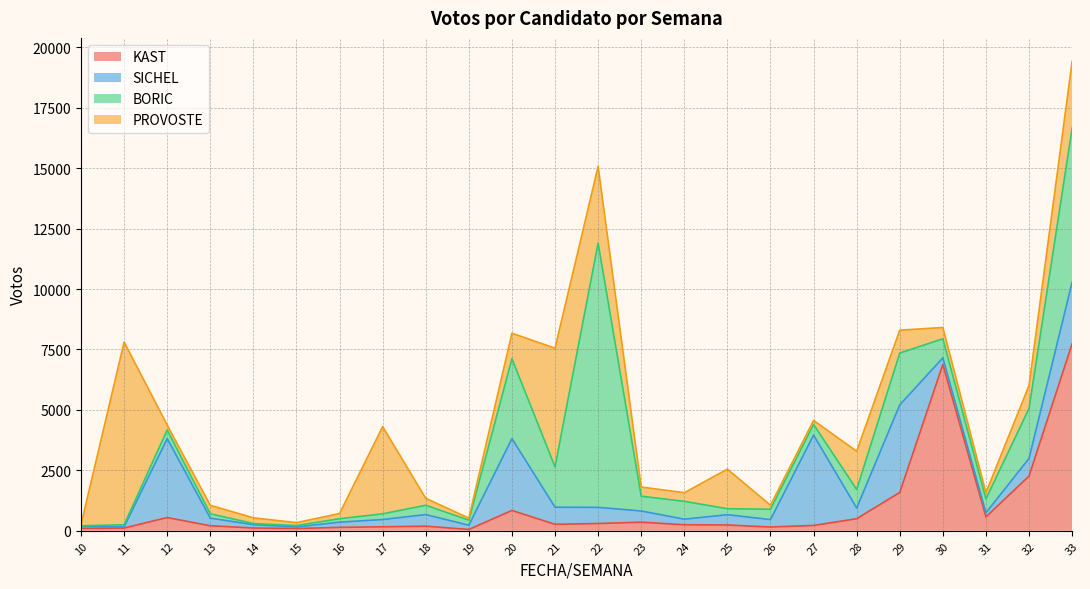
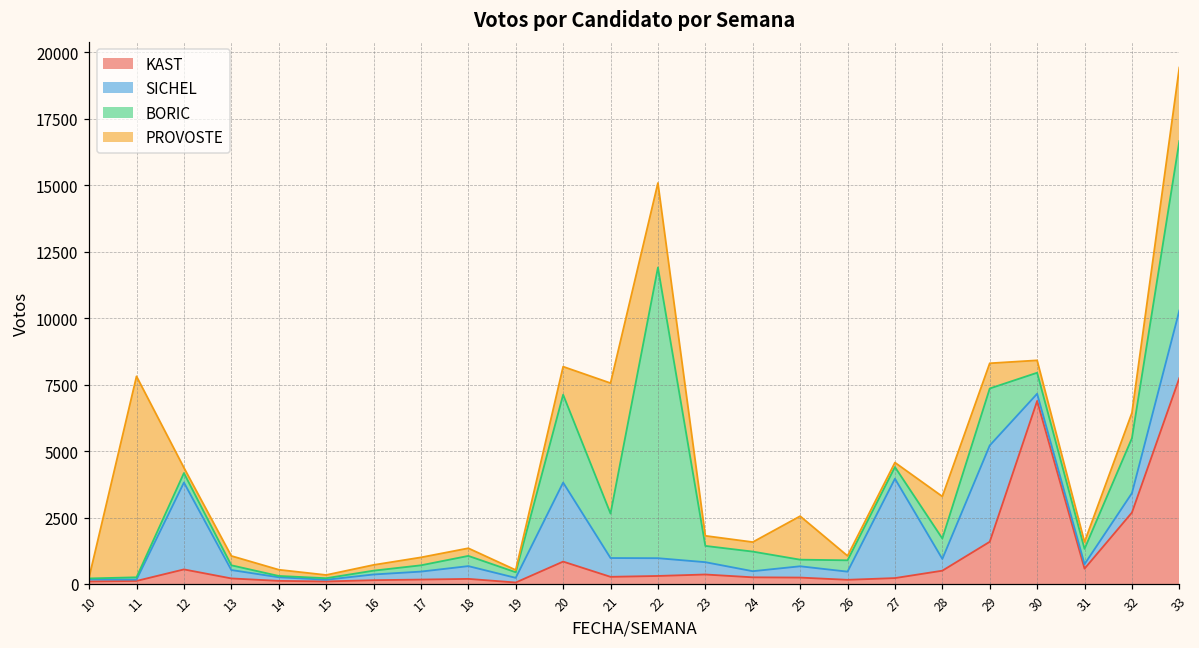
PROVOSTE, 17: 3600 -> 300
KAST, 32: 2300 -> 2700
